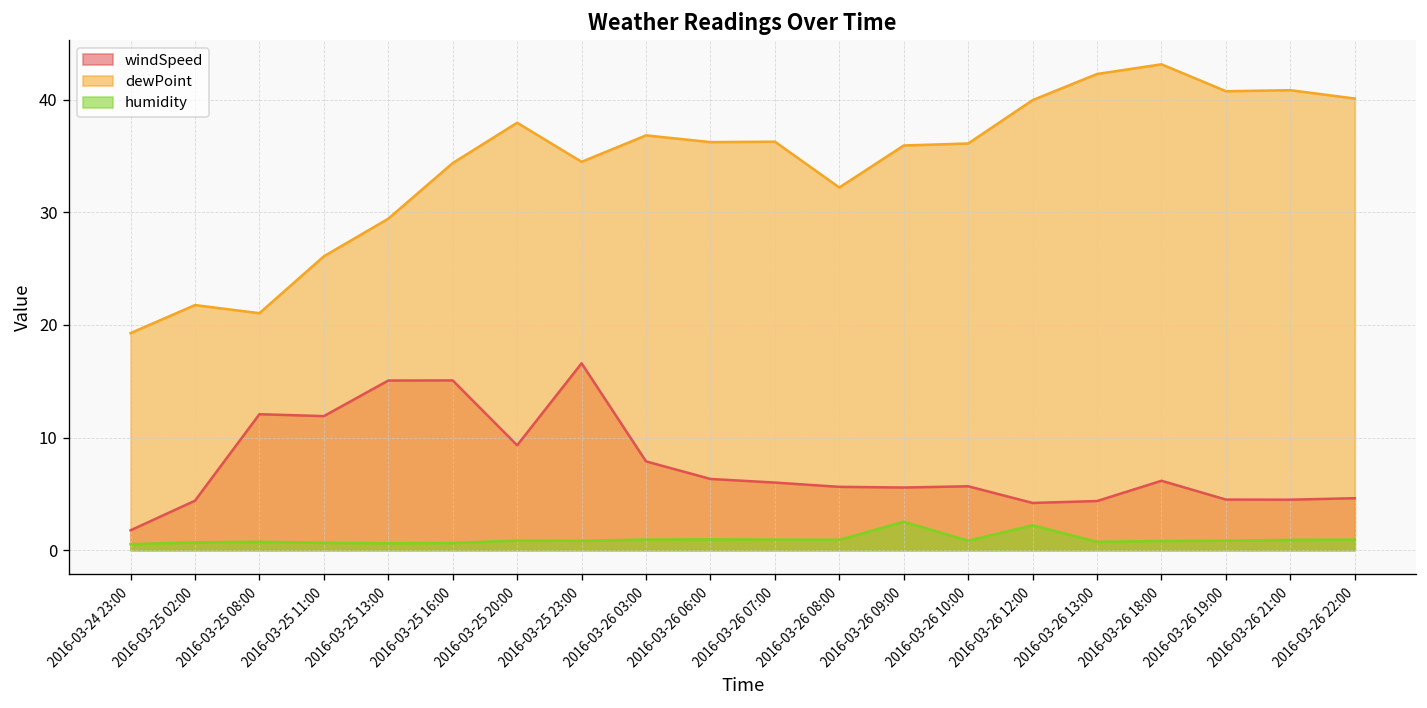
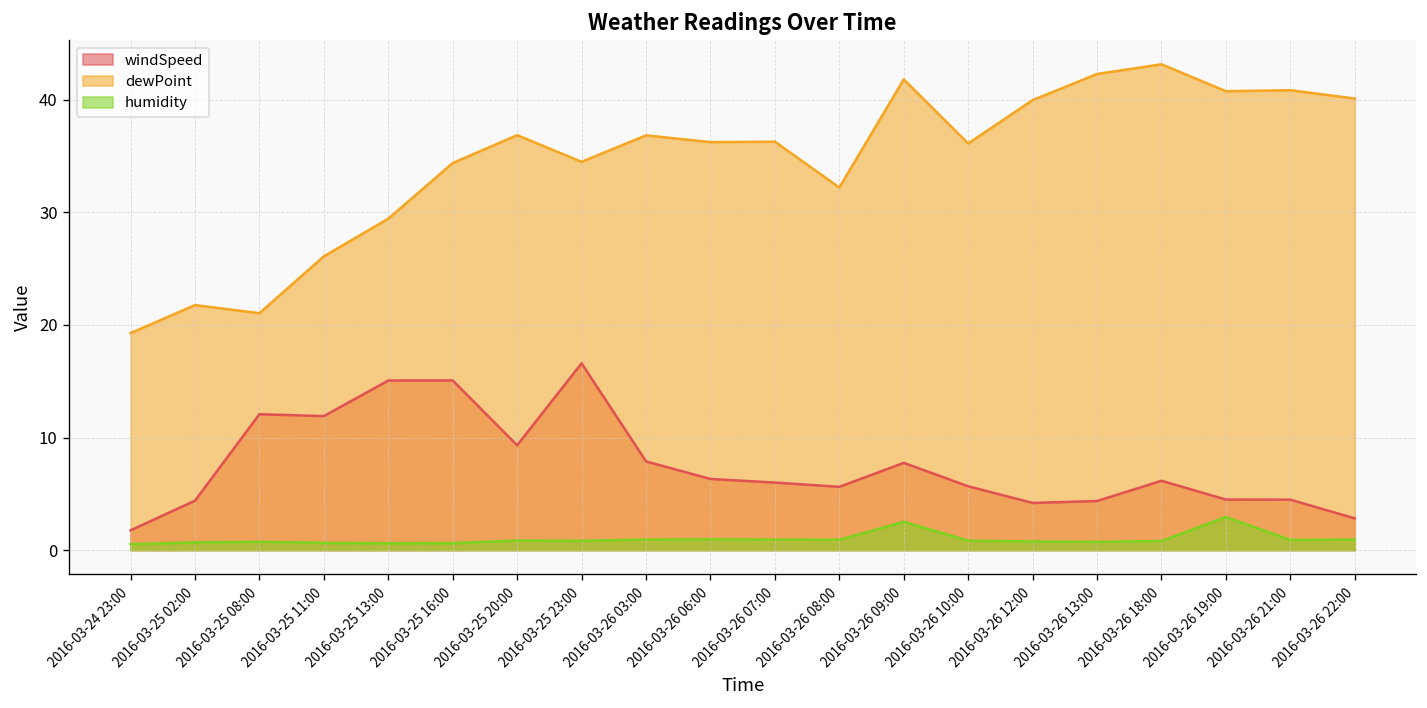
dewPoint, 2016-03-25 20:00: 38 -> 37
windSpeed, 2016-03-26 09:00: 6 -> 8
dewPoint, 2016-03-26 09:00: 36 -> 42
humidity, 2016-03-26 12:00: 2 -> 1
humidity, 2016-03-26 19:00: 1 -> 3
windSpeed, 2016-03-26 22:00: 5 -> 3
